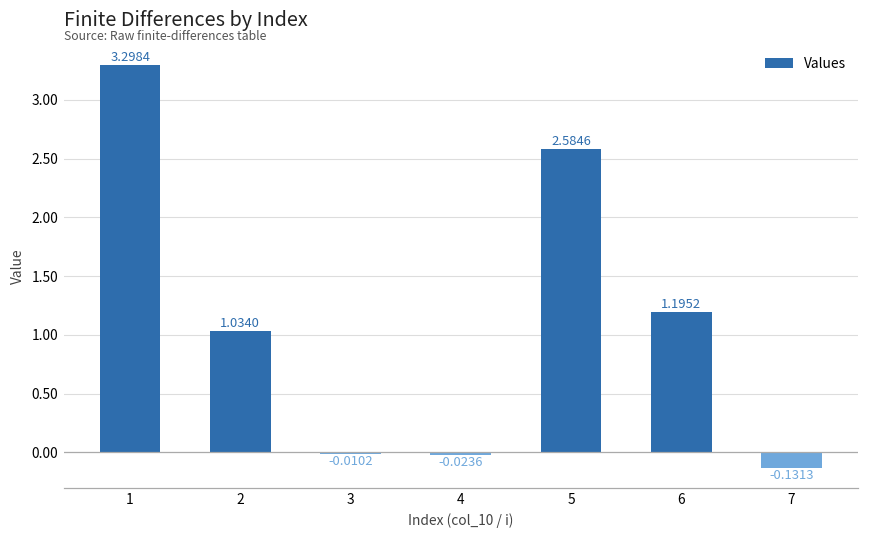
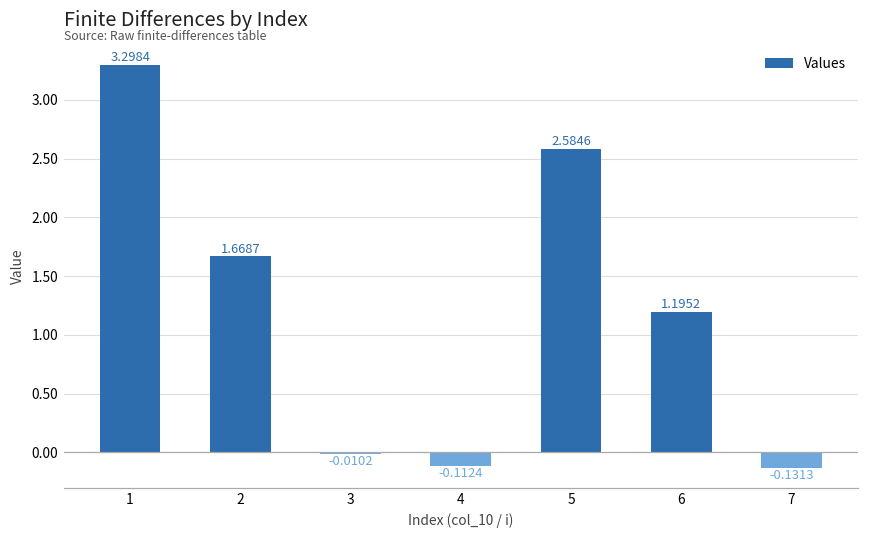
2: 1.0340 -> 1.6687
4: -0.0236 -> -0.1124
